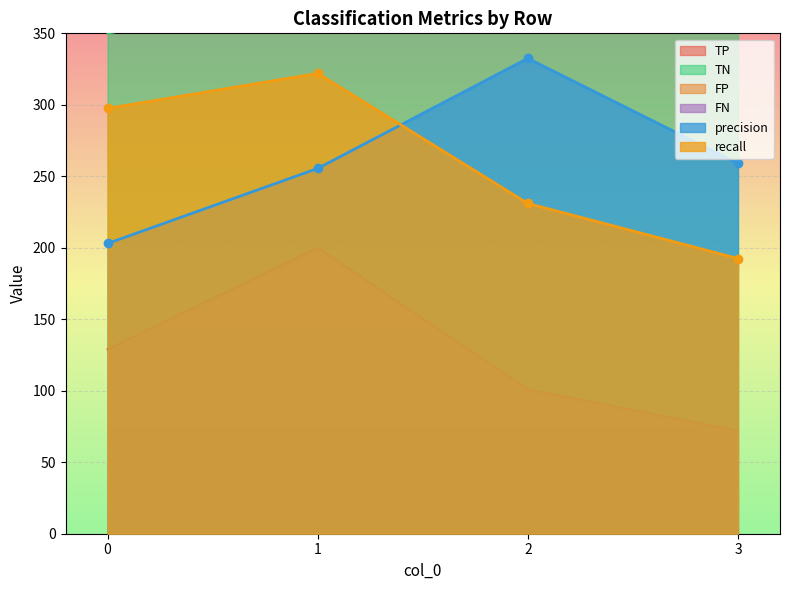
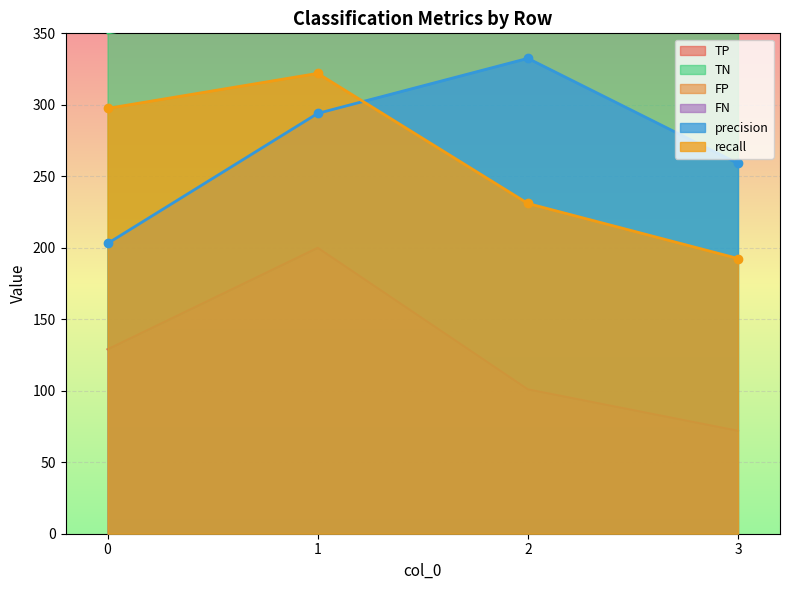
precision, 1: 256 -> 294
